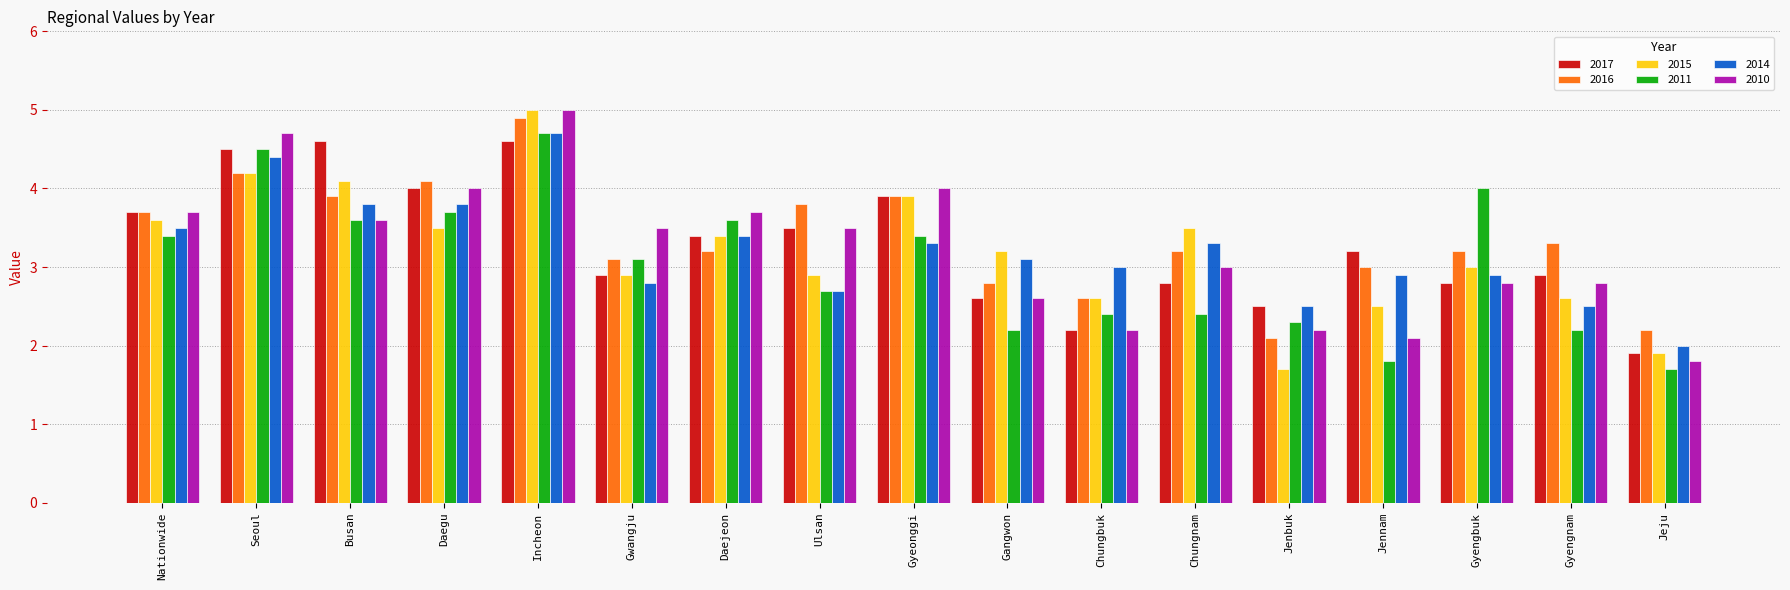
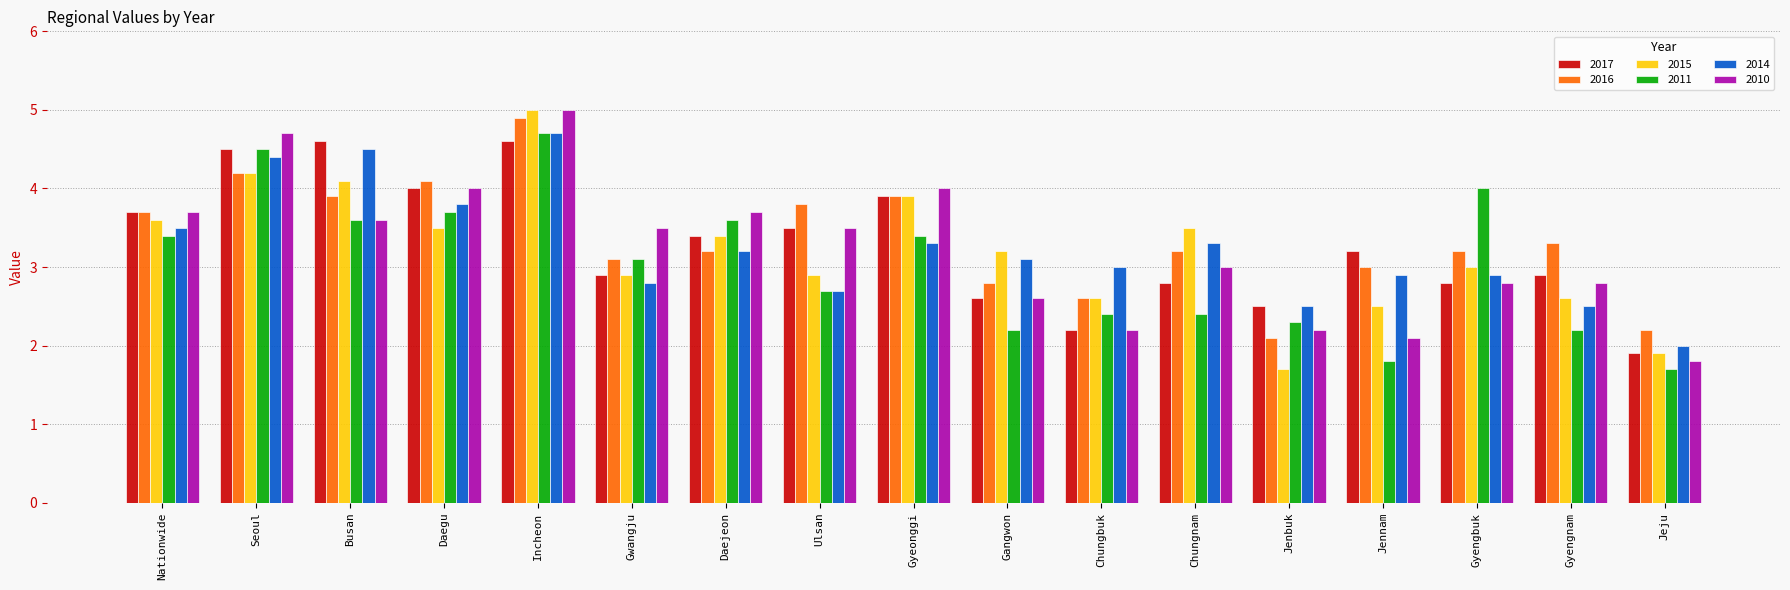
2014, Busan: 3.8 -> 4.5
2014, Daejeon: 3.4 -> 3.2
